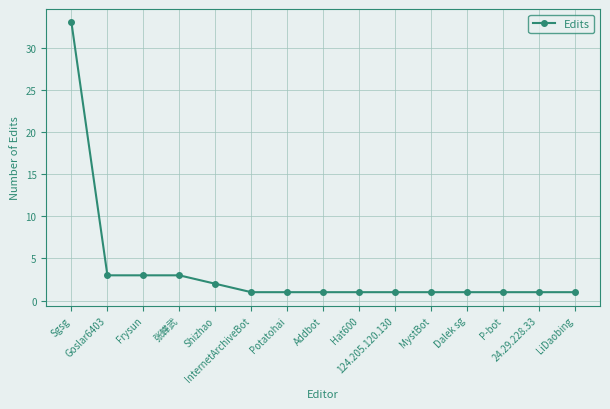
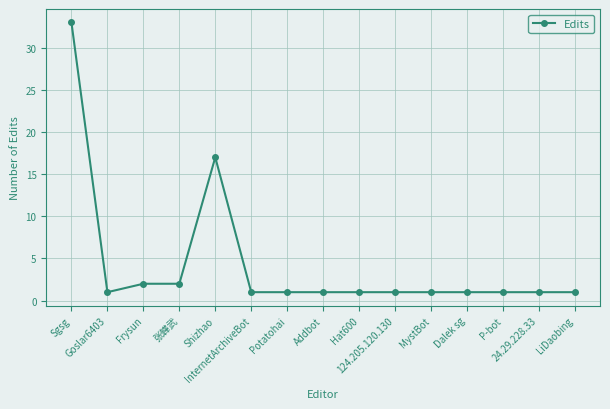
Goslar6403: 3 -> 1
Frysun: 3 -> 2
张韡武: 3 -> 2
Shizhao: 2 -> 17
